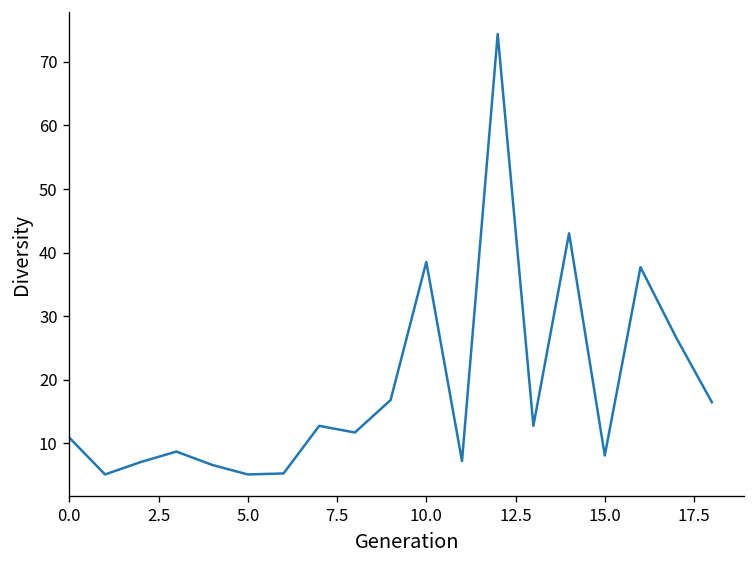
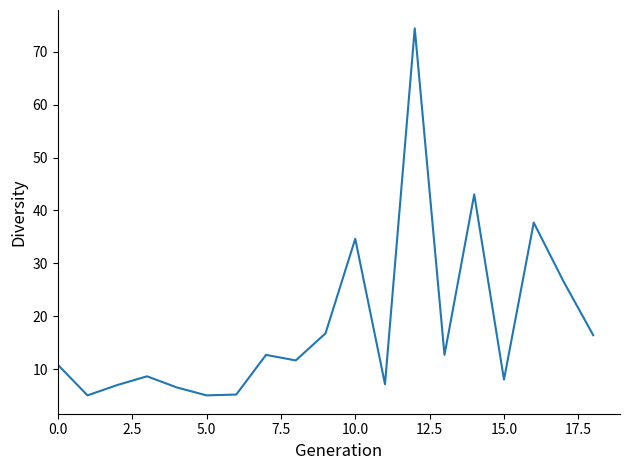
10.0: 39 -> 35
